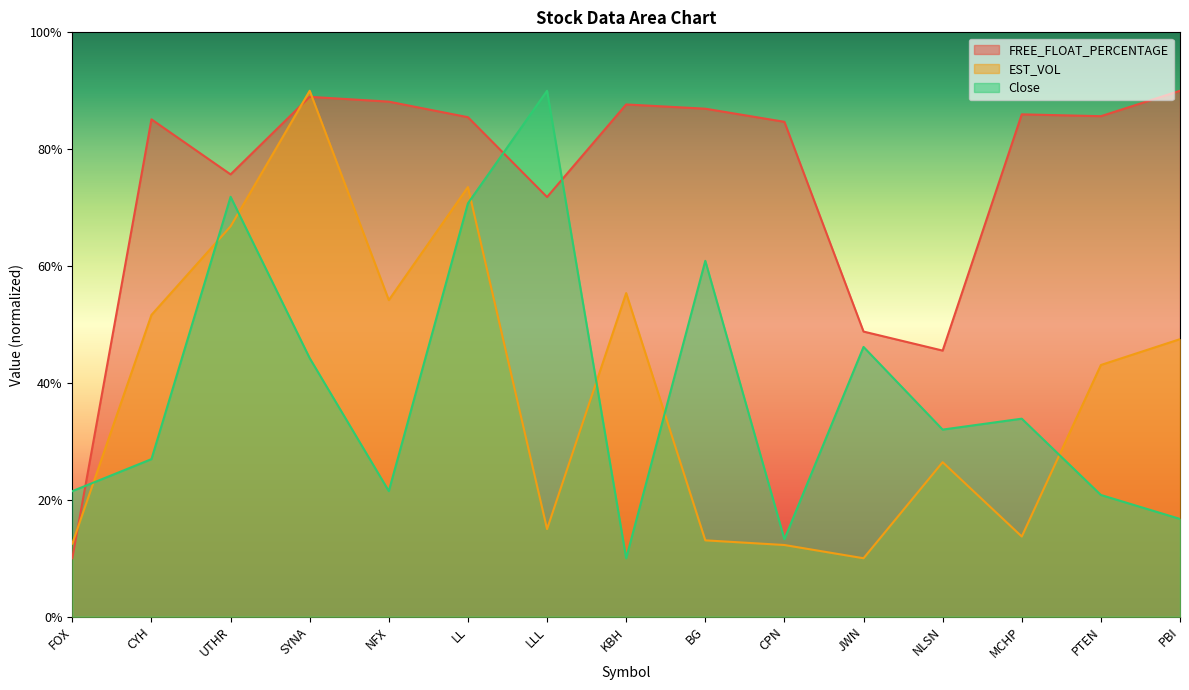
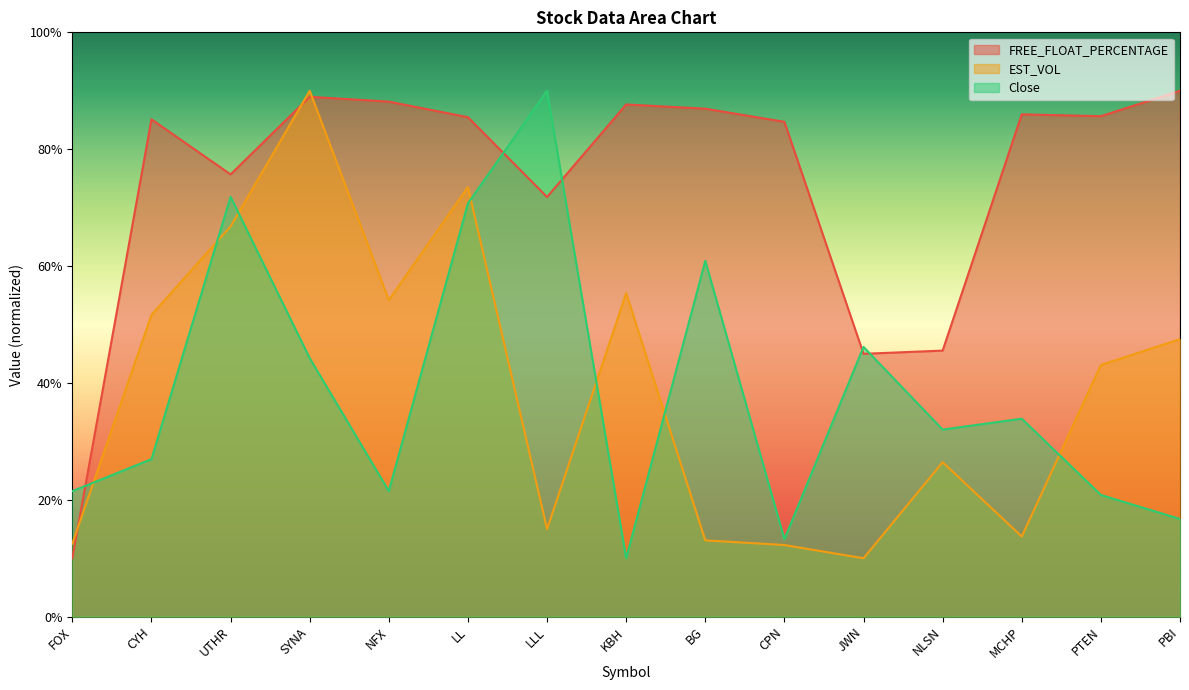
FREE_FLOAT_PERCENTAGE, JWN: 49% -> 45%
